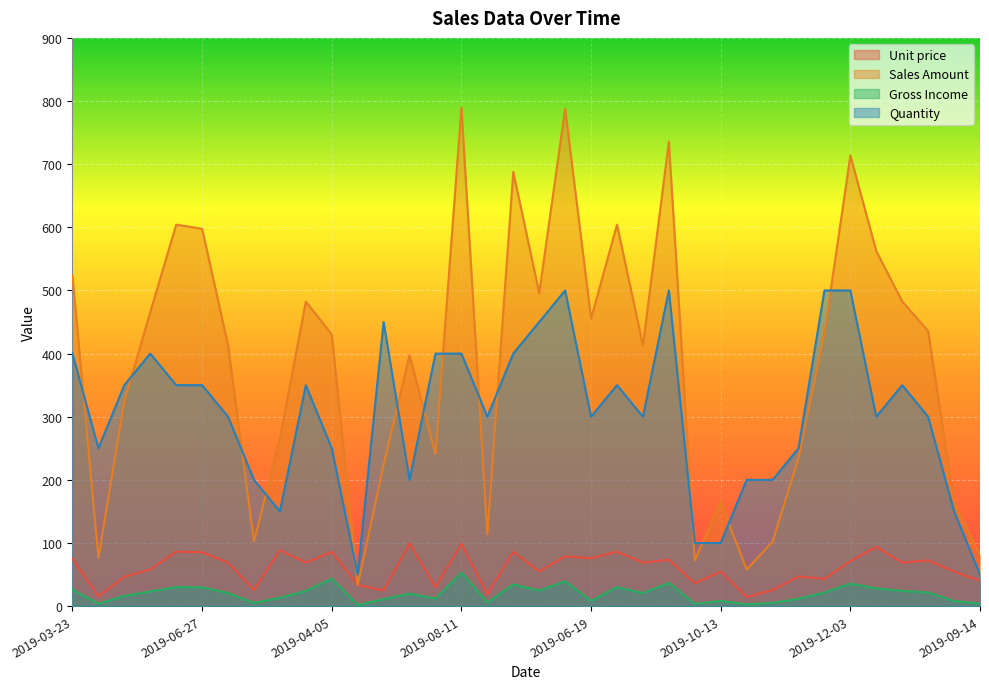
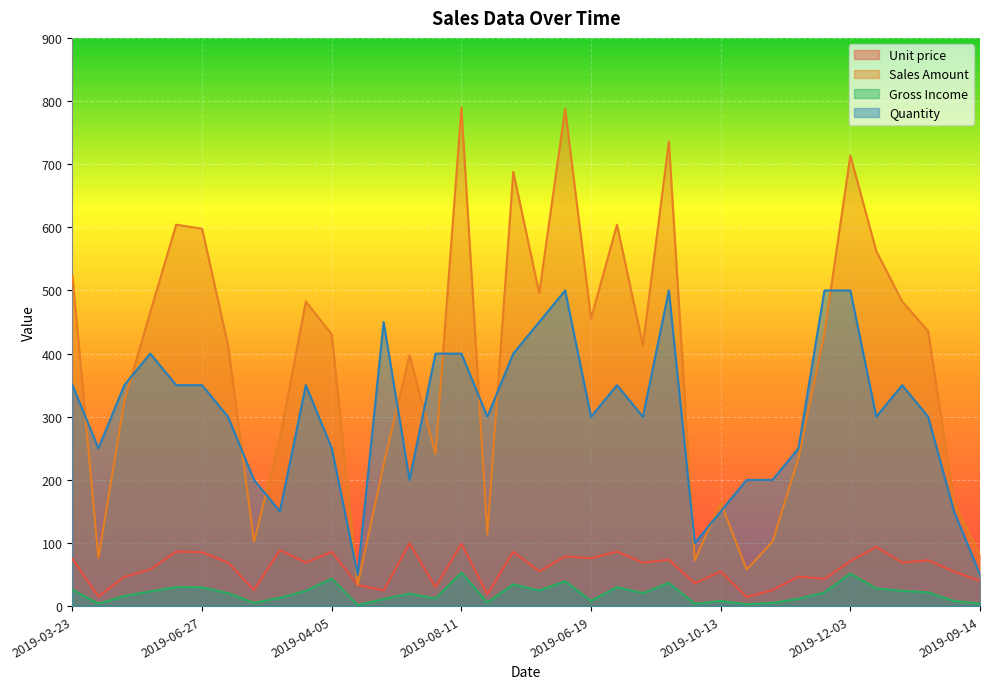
Quantity, 2019-03-23: 400 -> 350
Quantity, 2019-10-13: 100 -> 150
Gross Income, 2019-12-03: 40 -> 50
